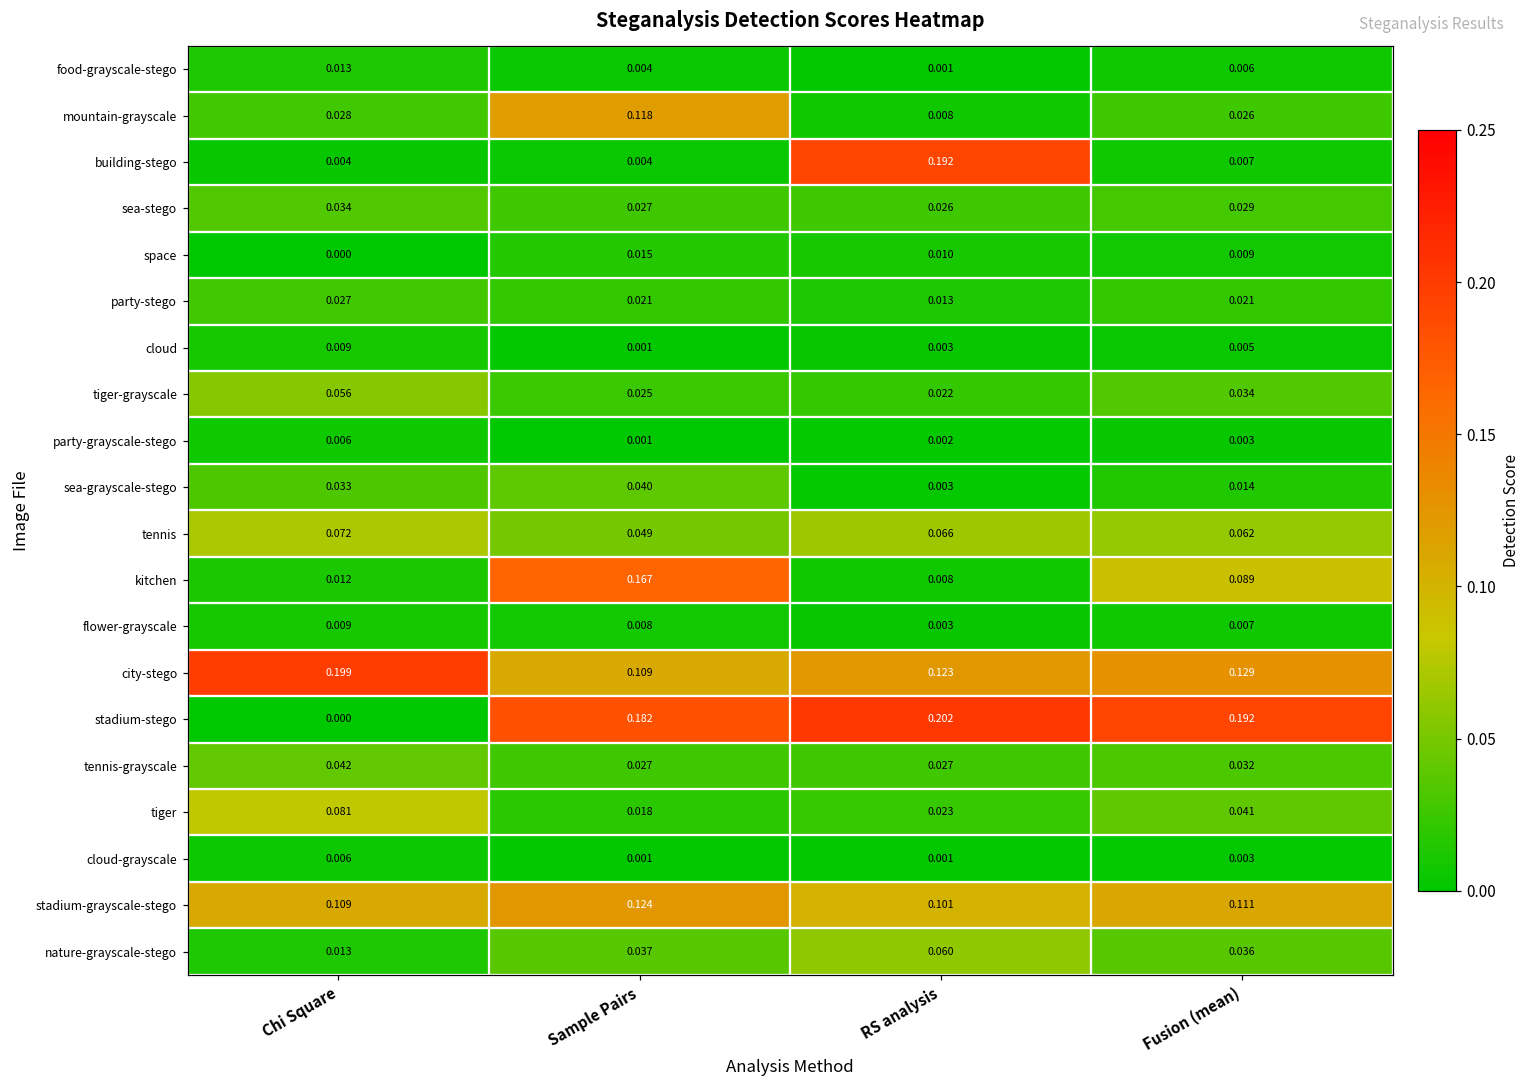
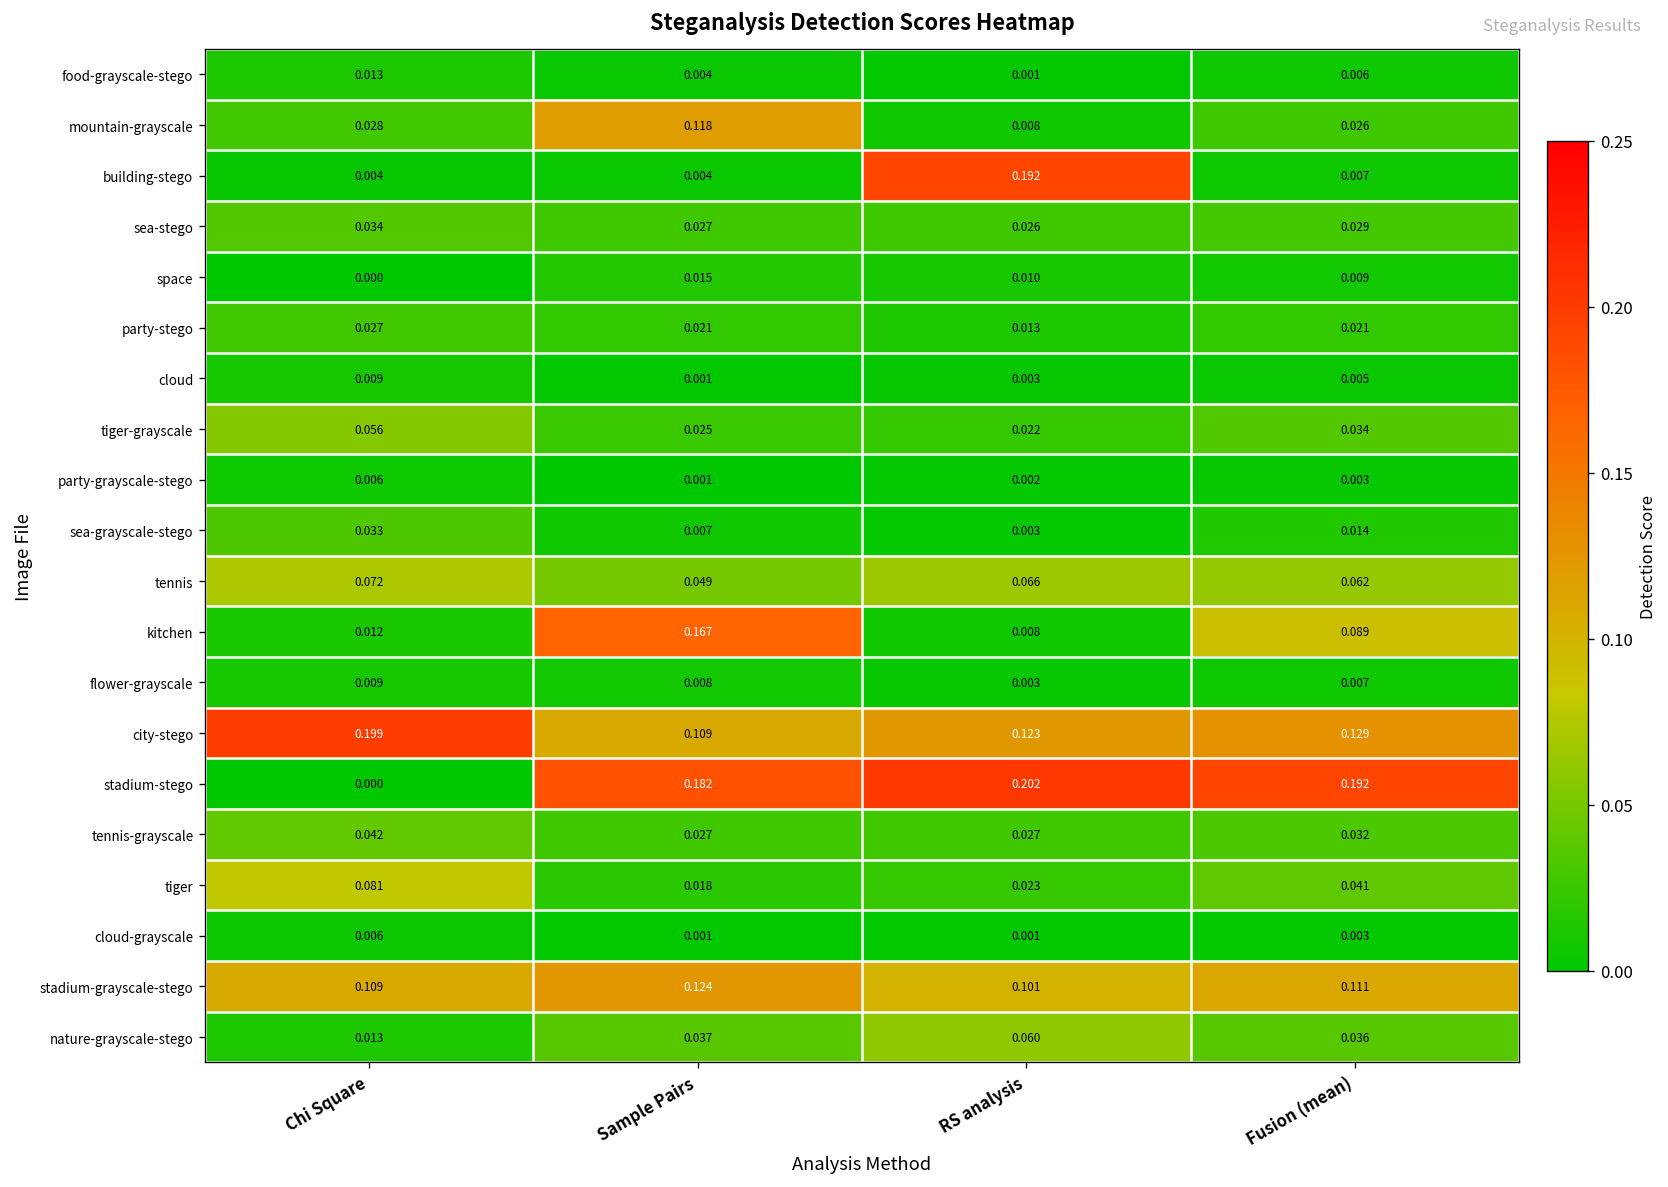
sea-grayscale-stego, Sample Pairs: 0.040 -> 0.007
